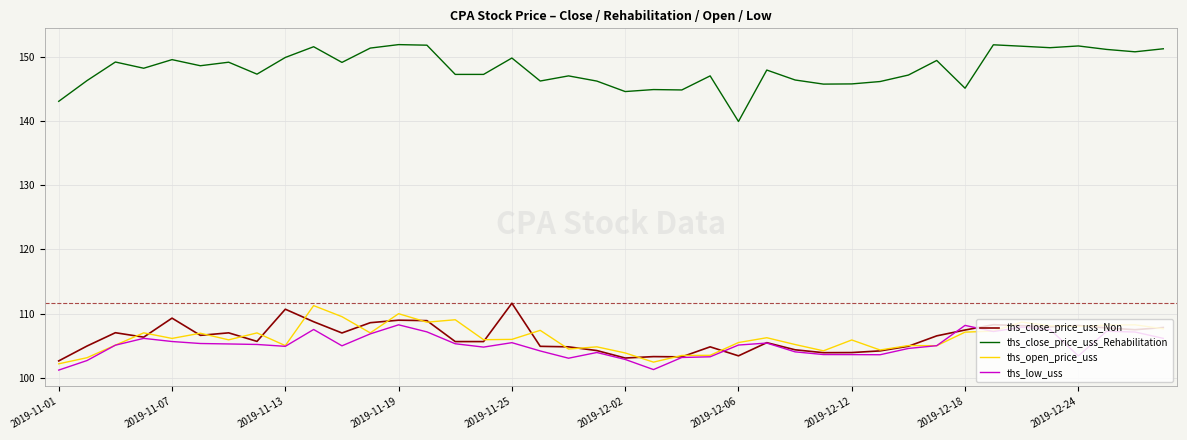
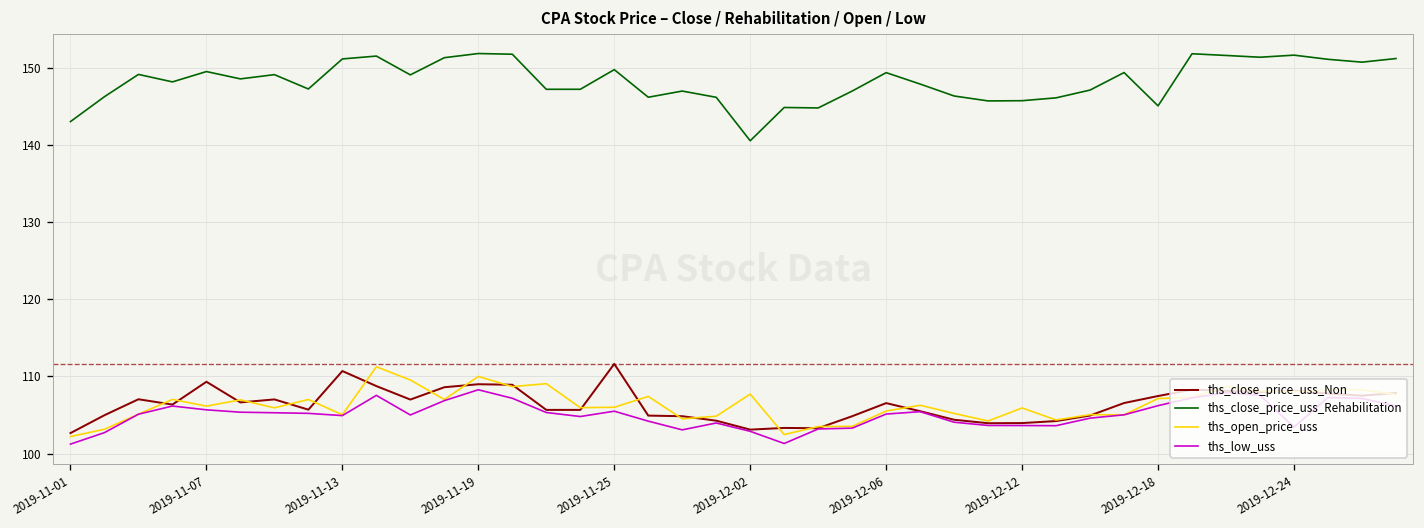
ths_close_price_uss_Rehabilitation, 2019-11-13: 150 -> 151
ths_close_price_uss_Rehabilitation, 2019-12-02: 145 -> 141
ths_open_price_uss, 2019-12-02: 104 -> 108
ths_close_price_uss_Non, 2019-12-06: 103 -> 107
ths_close_price_uss_Rehabilitation, 2019-12-06: 140 -> 149
ths_low_uss, 2019-12-18: 108 -> 106
